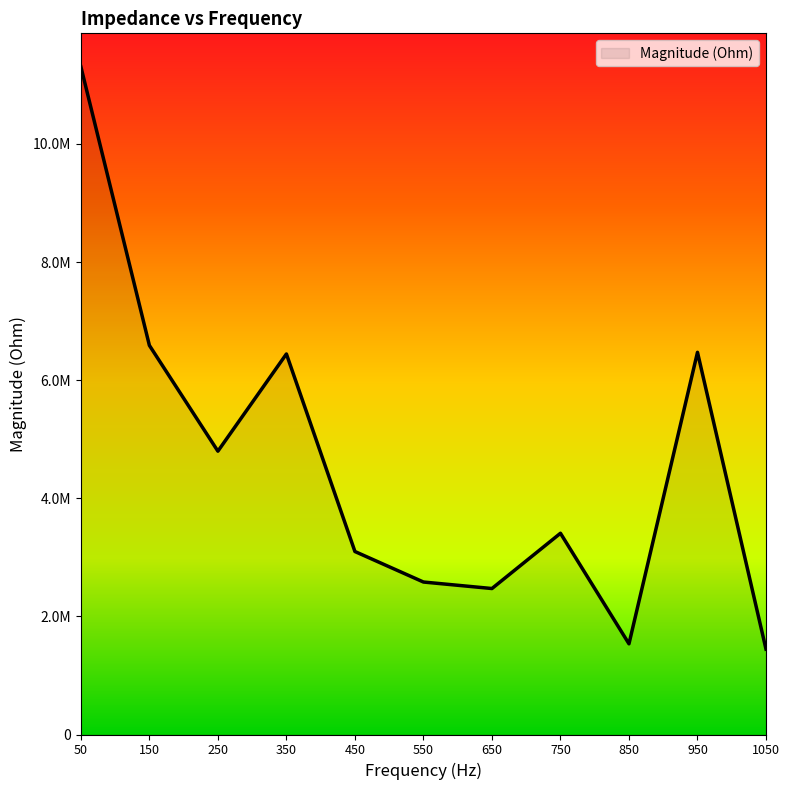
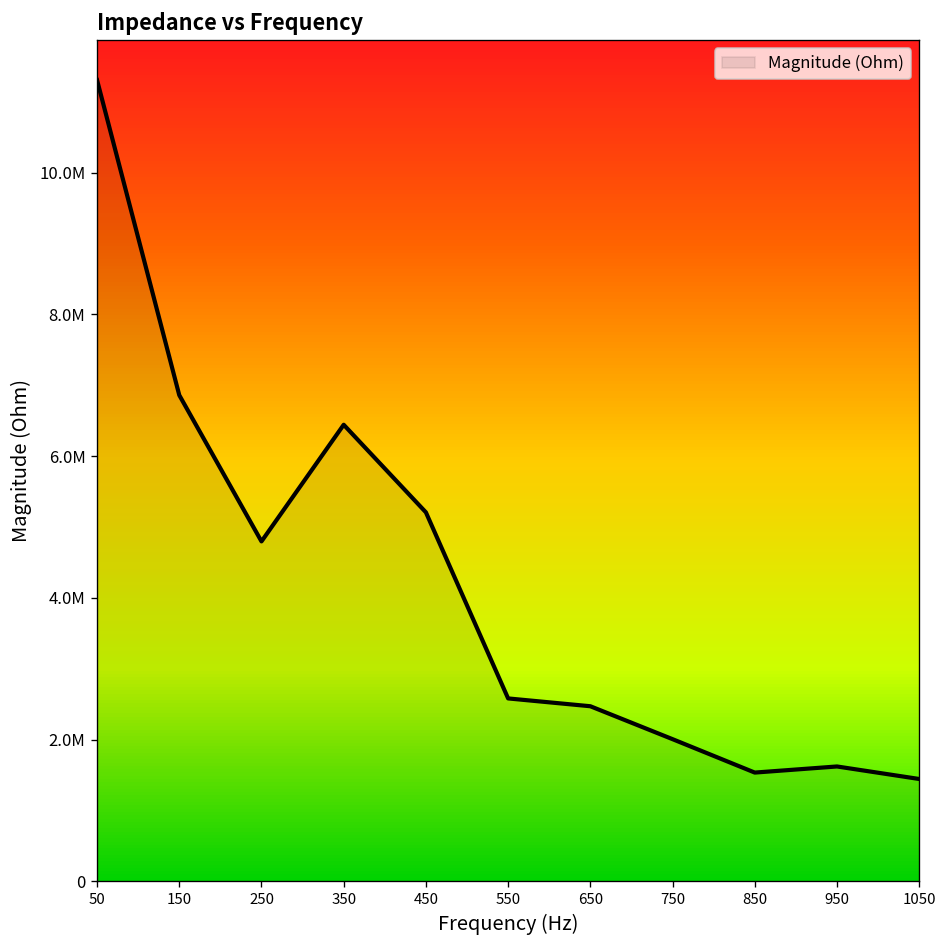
150: 6600000 -> 6900000
450: 3100000 -> 5200000
750: 3400000 -> 2000000
950: 6500000 -> 1600000
